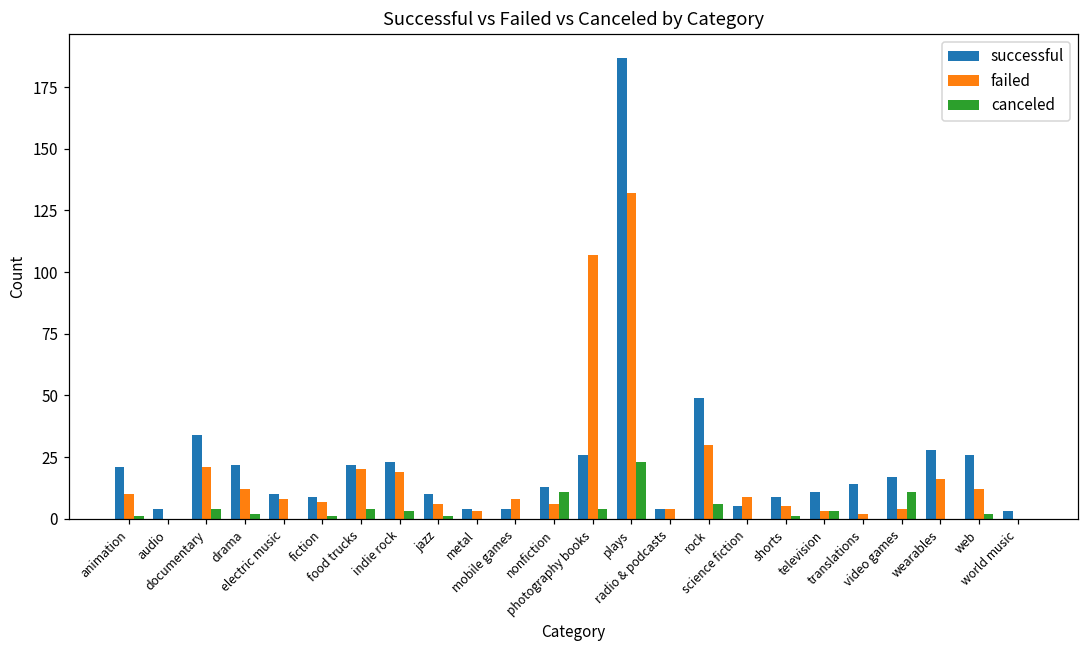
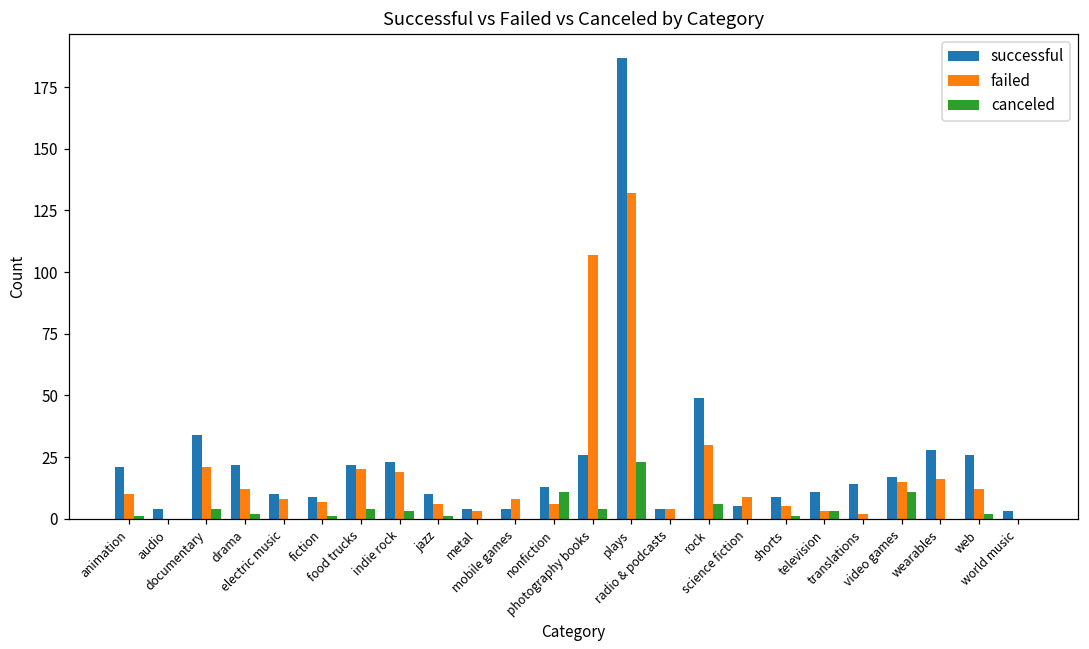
failed, video games: 4 -> 15
